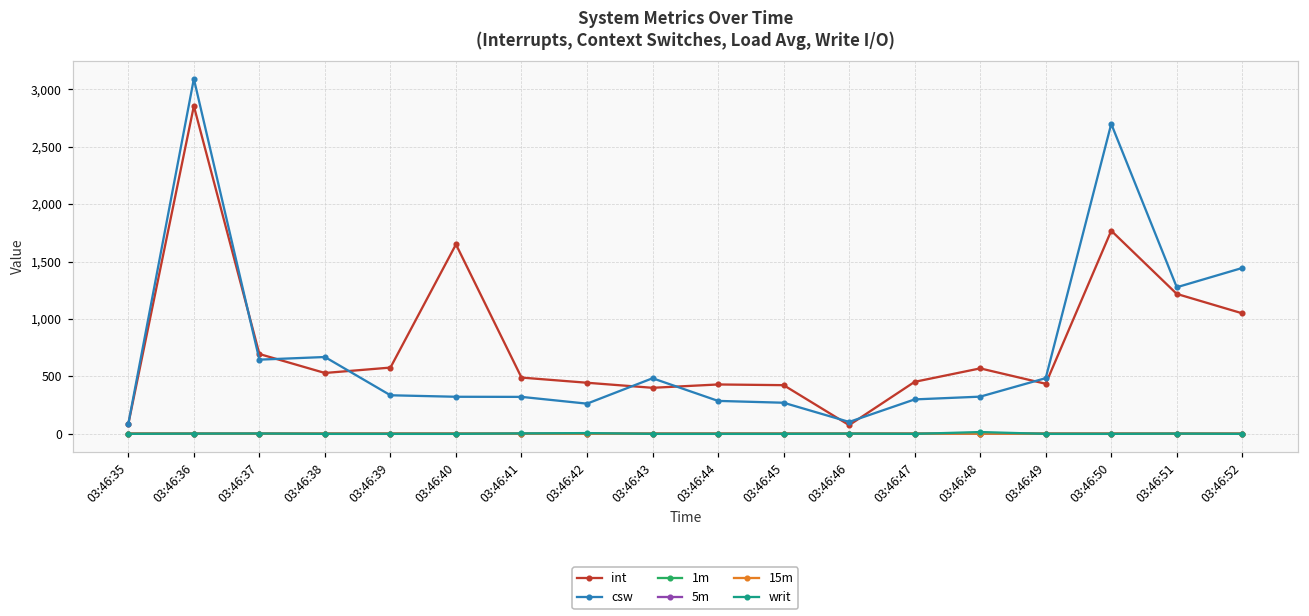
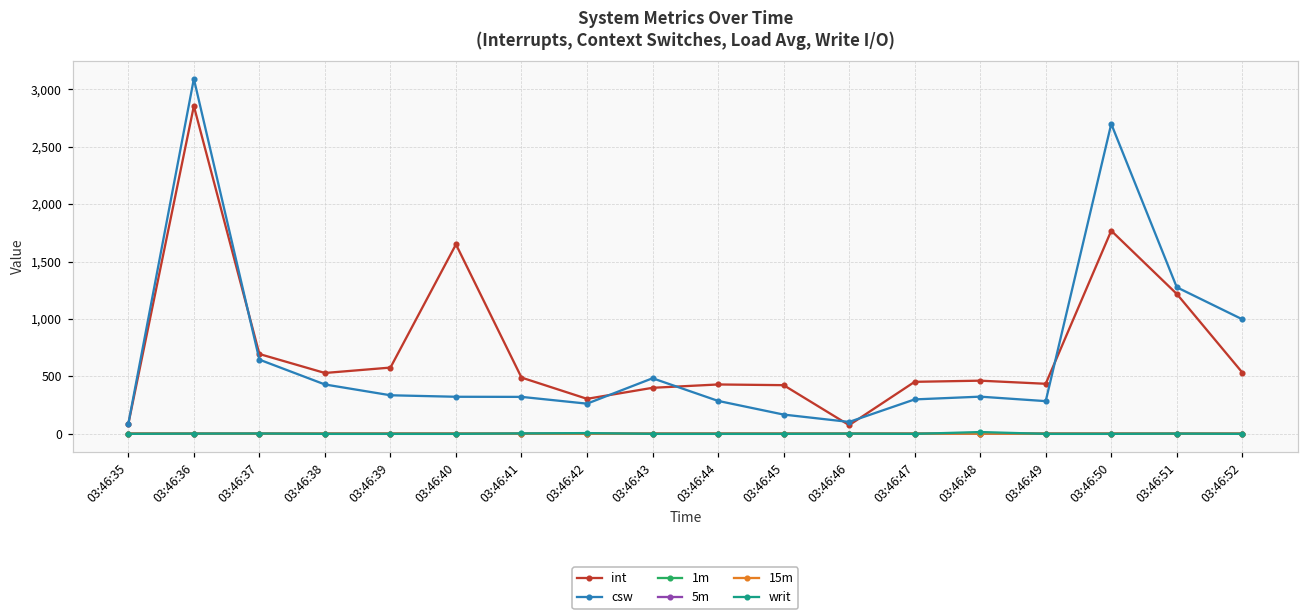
csw, 03:46:38: 670 -> 430
int, 03:46:42: 450 -> 310
csw, 03:46:45: 270 -> 170
int, 03:46:48: 570 -> 460
csw, 03:46:49: 490 -> 290
int, 03:46:52: 1,050 -> 530
csw, 03:46:52: 1,440 -> 1,000
